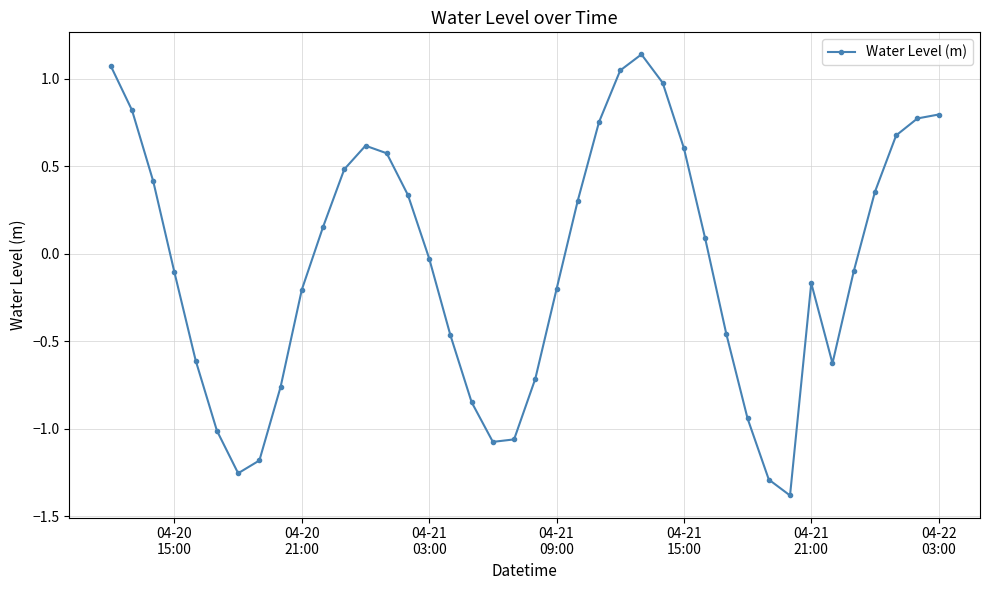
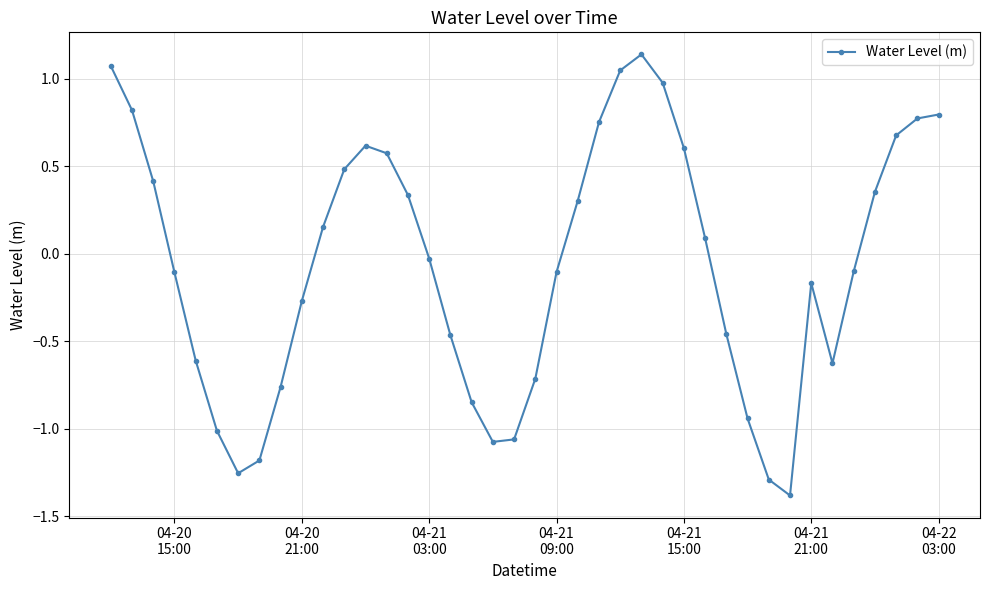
04-20 21:00: -0.21 -> -0.27
04-21 09:00: -0.20 -> -0.10
